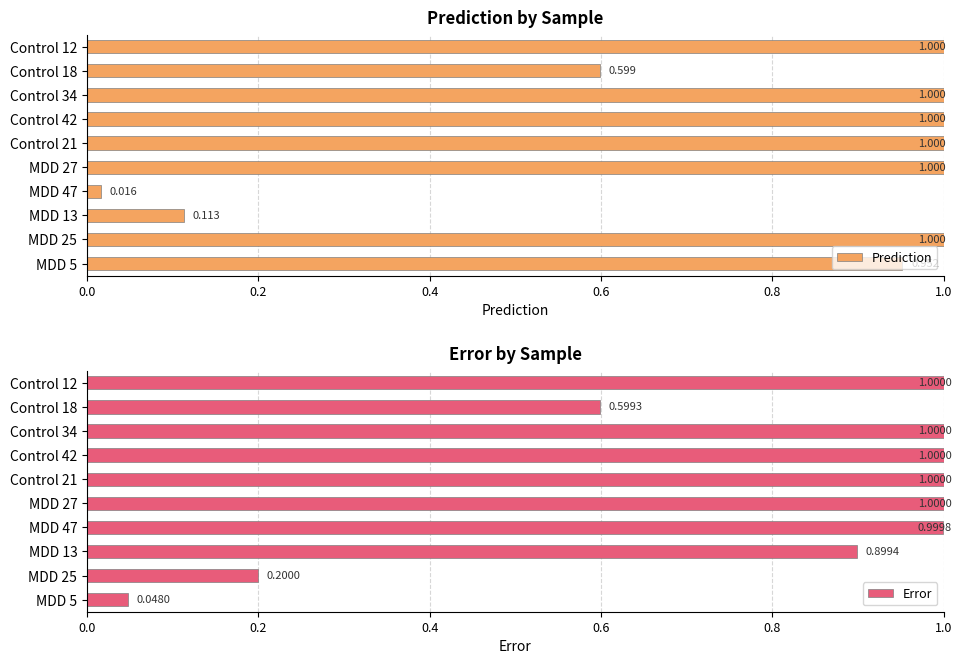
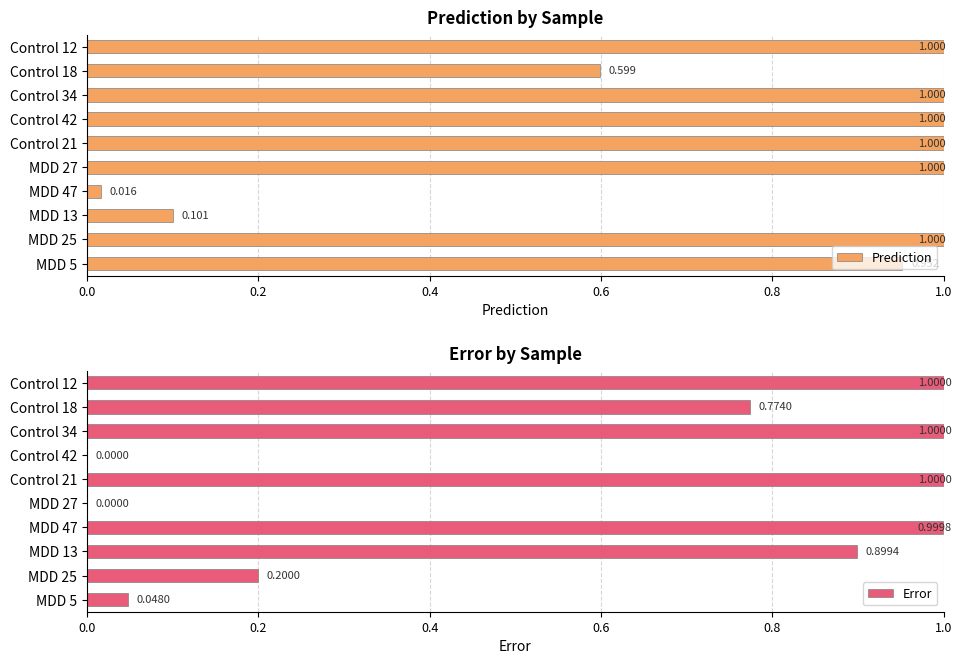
Prediction by Sample, MDD 13: 0.113 -> 0.101
Error by Sample, Control 18: 0.5993 -> 0.7740
Error by Sample, Control 42: 1.0000 -> 0.0000
Error by Sample, MDD 27: 1.0000 -> 0.0000
